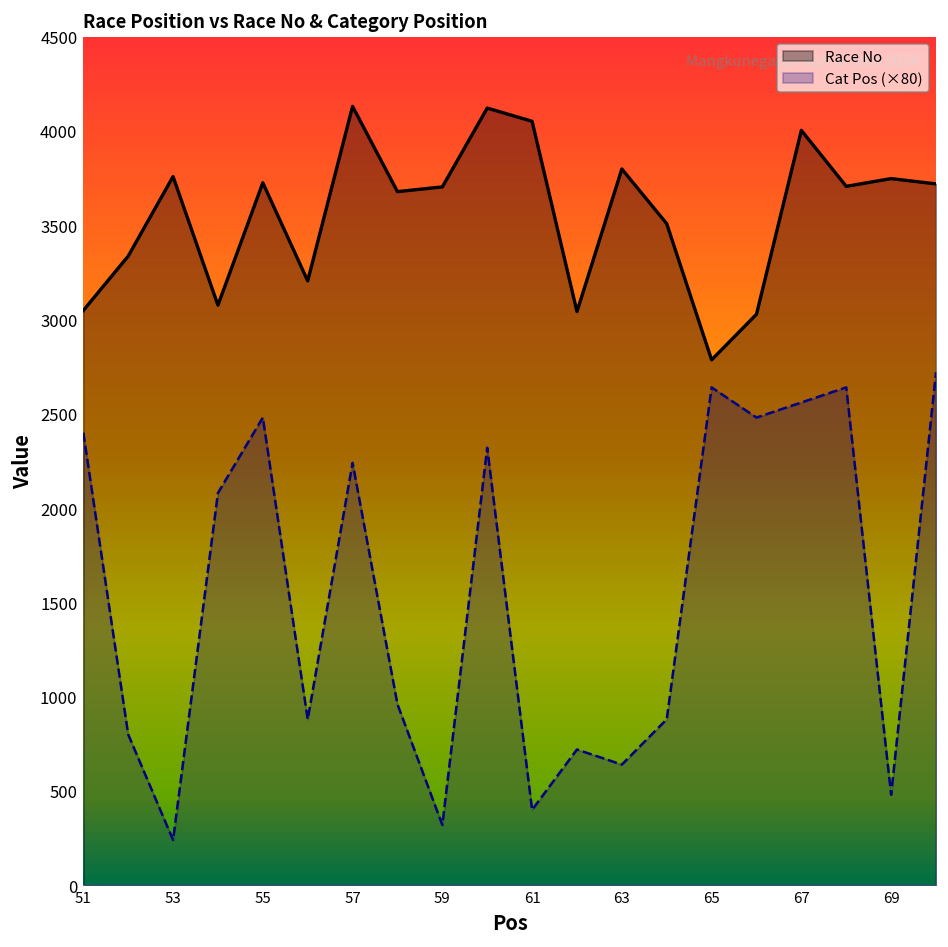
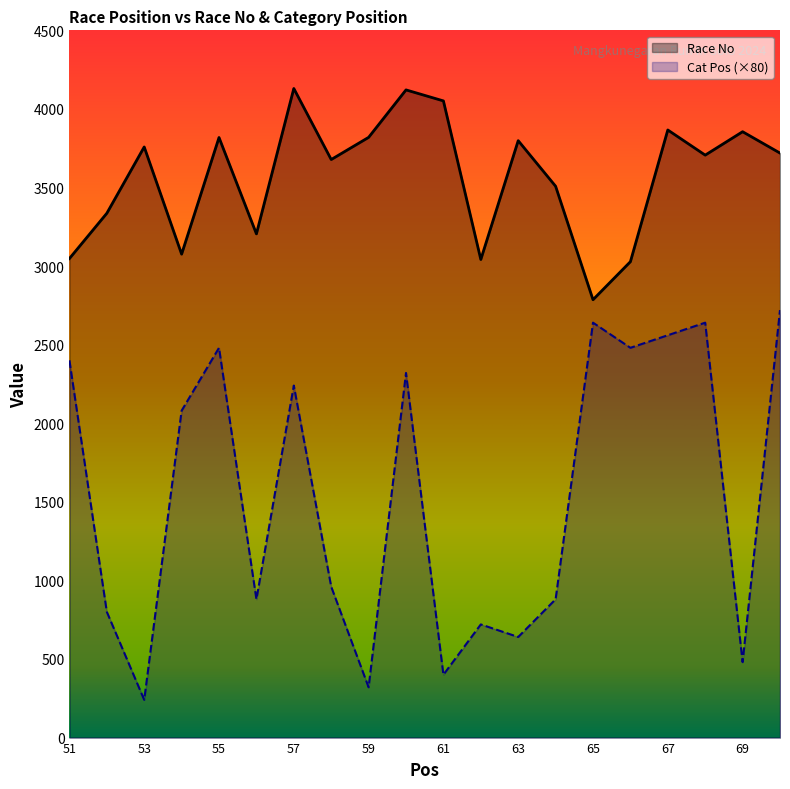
Race No, 55: 3730 -> 3820
Race No, 59: 3700 -> 3820
Race No, 67: 4000 -> 3870
Race No, 69: 3750 -> 3860
